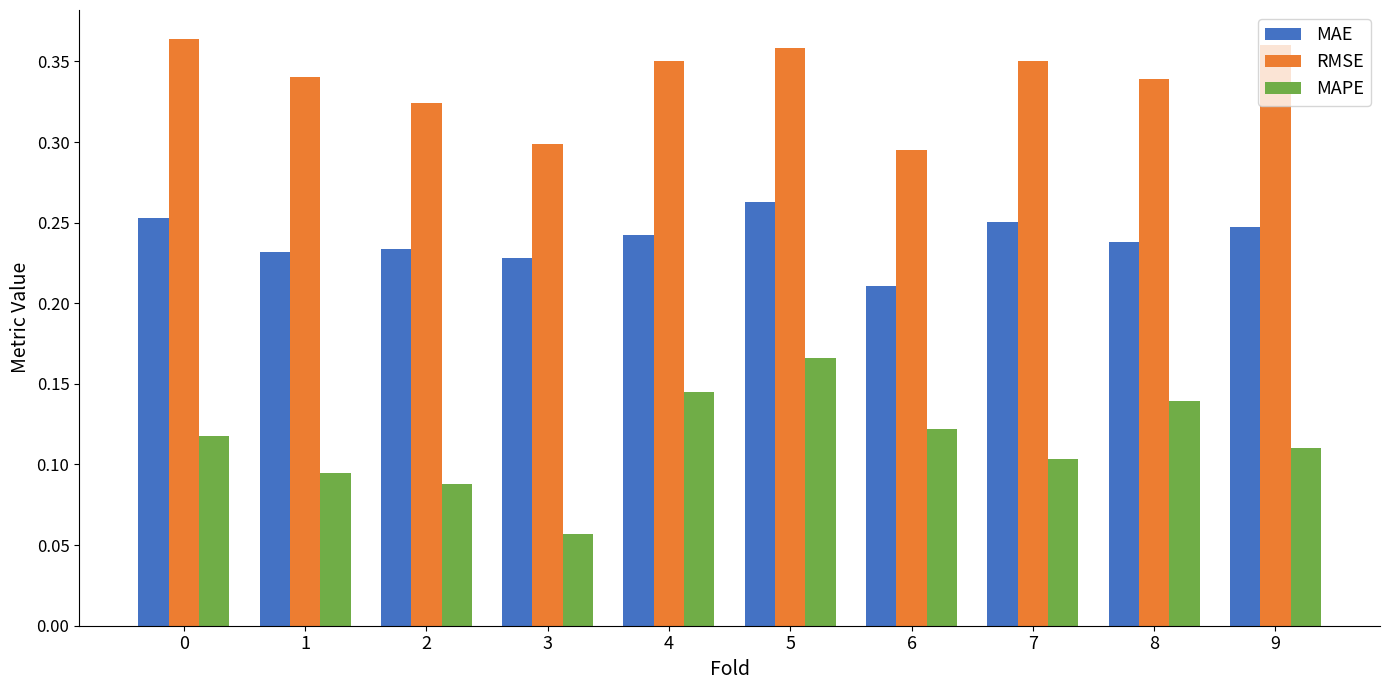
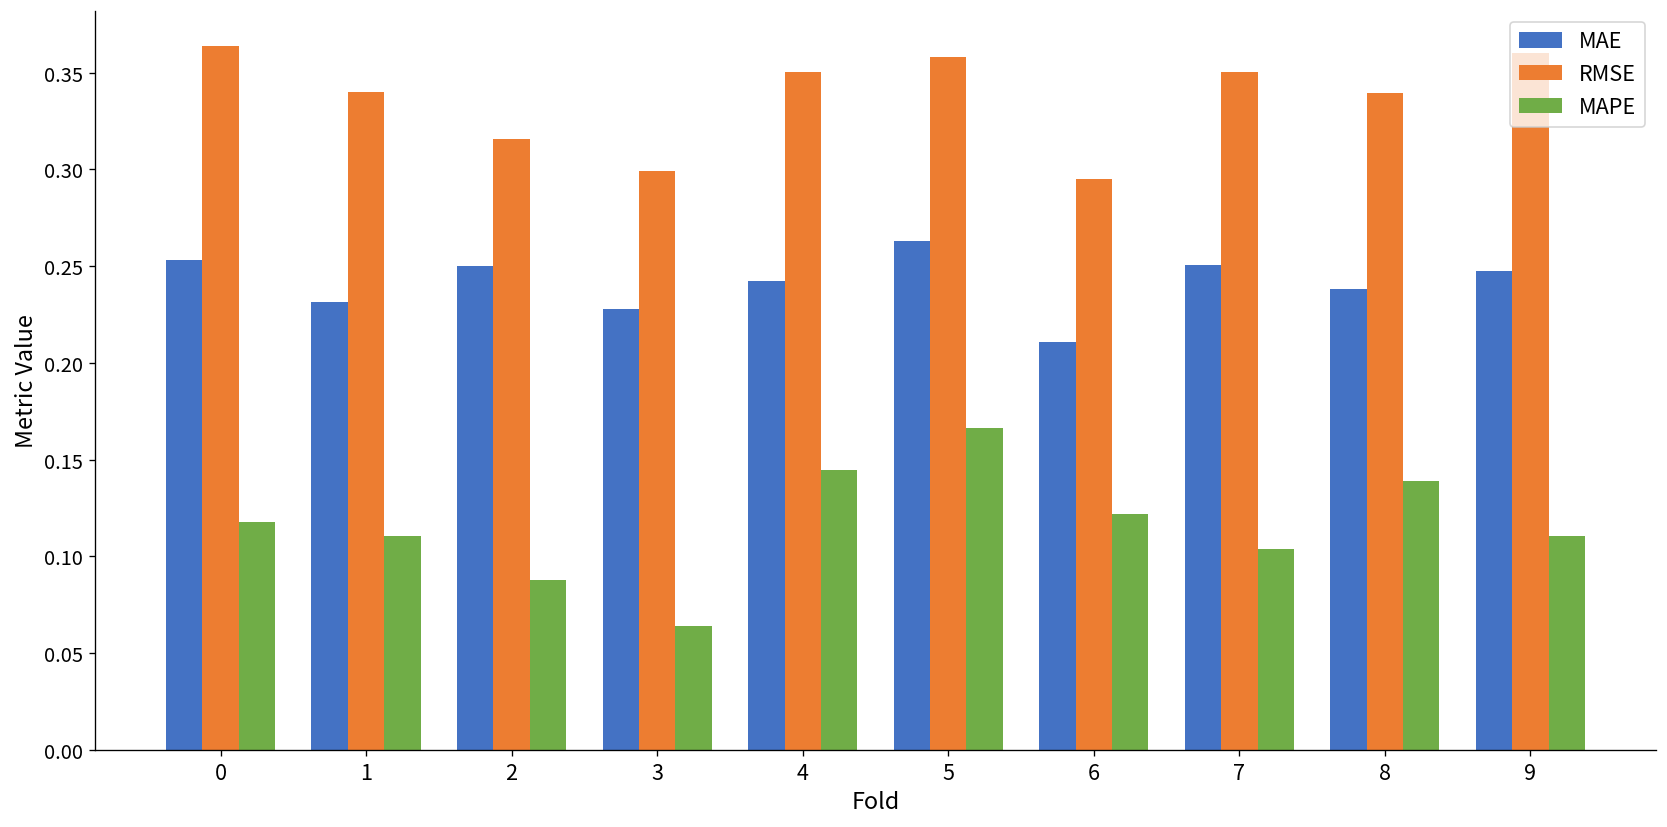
MAPE, 1: 0.095 -> 0.110
MAE, 2: 0.233 -> 0.250
RMSE, 2: 0.324 -> 0.316
MAPE, 3: 0.057 -> 0.064
